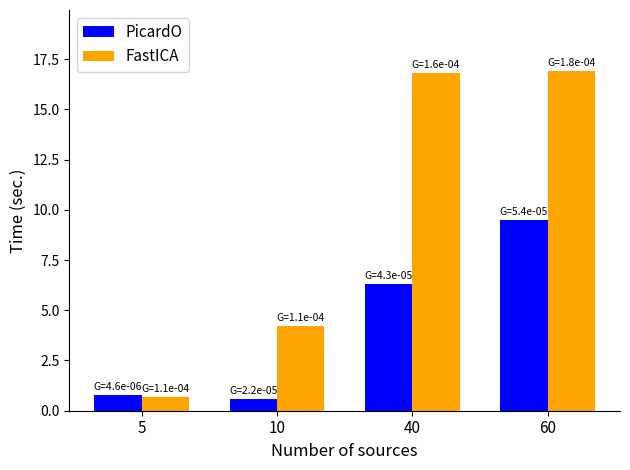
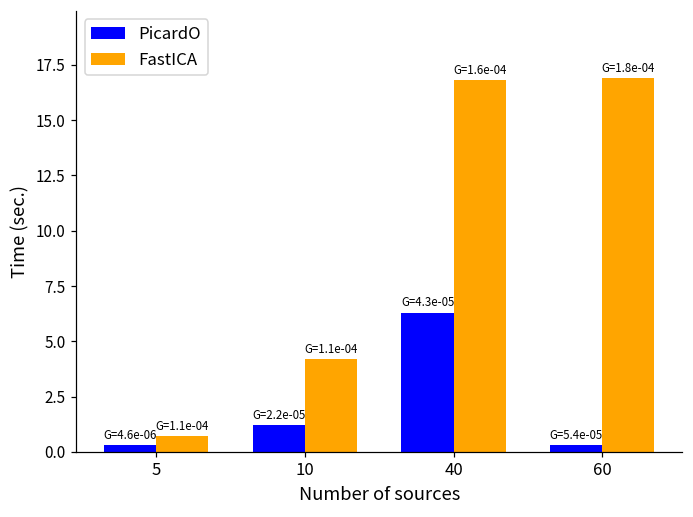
PicardO, 5: 0.8 -> 0.3
PicardO, 10: 0.6 -> 1.2
PicardO, 60: 9.5 -> 0.3
